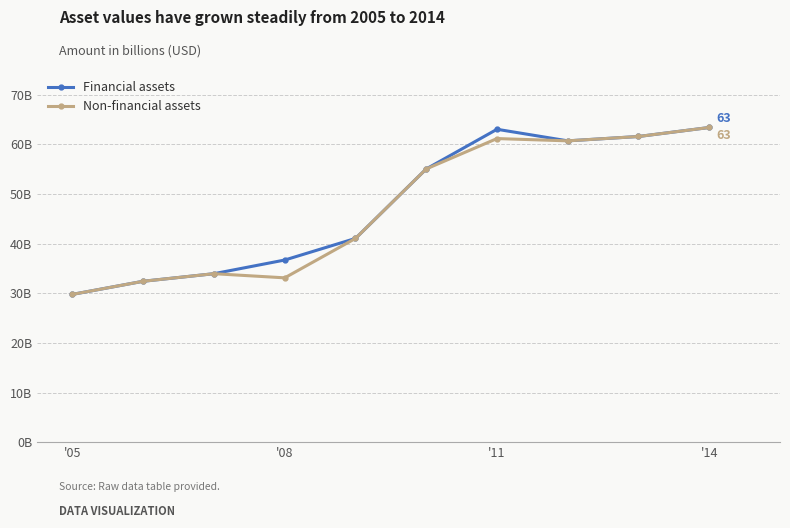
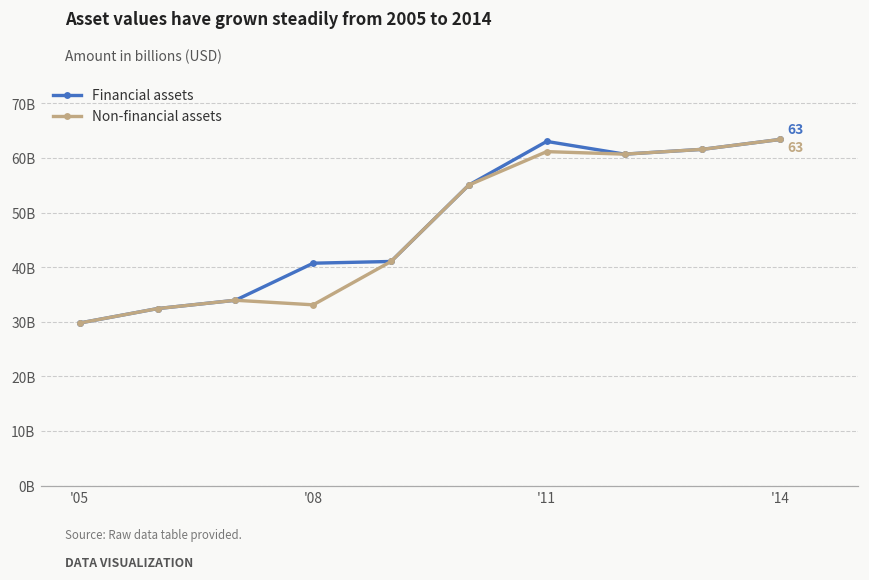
Financial assets, '08: 37000000000 -> 41000000000
